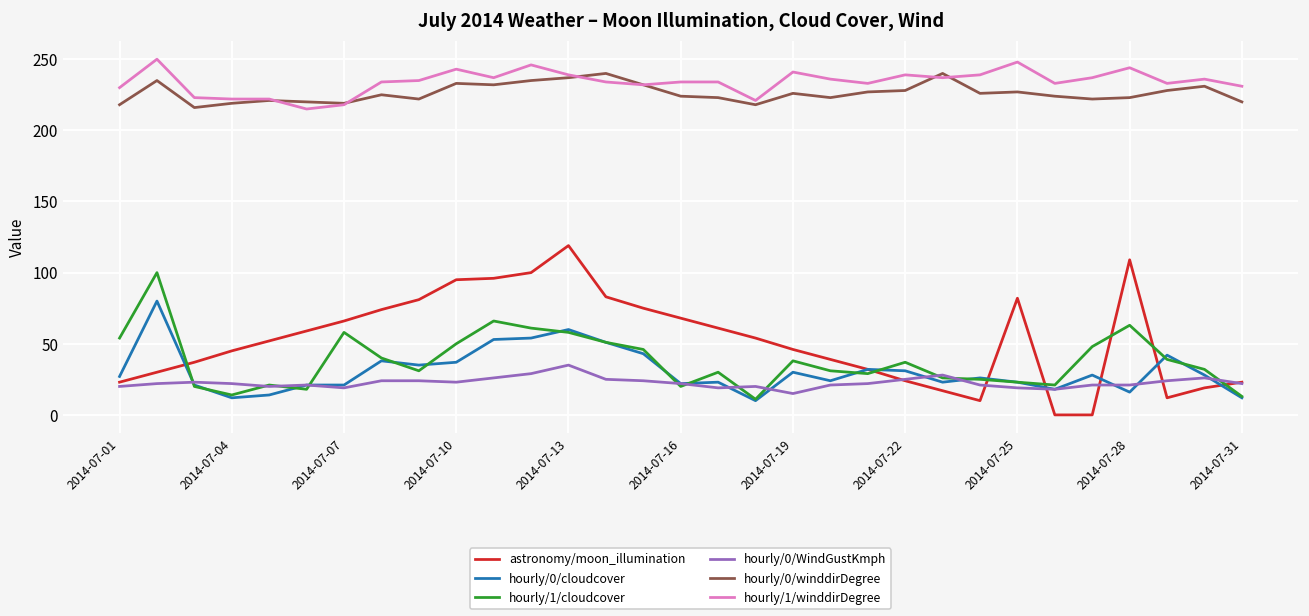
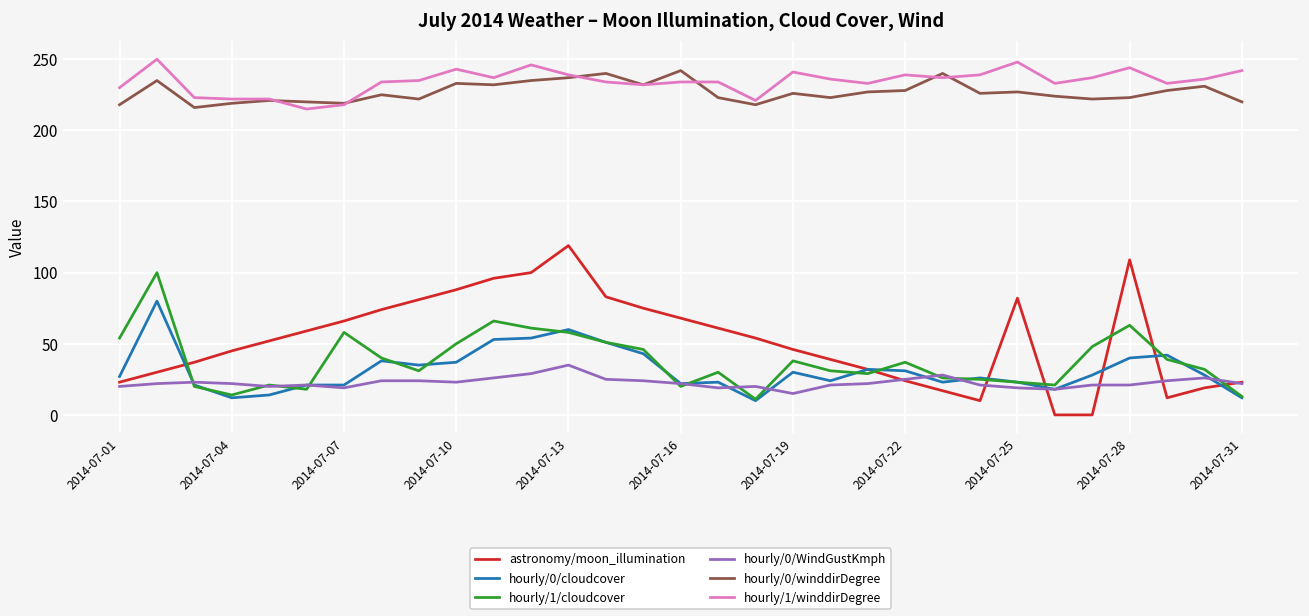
astronomy/moon_illumination, 2014-07-10: 95 -> 88
hourly/0/winddirDegree, 2014-07-16: 224 -> 242
hourly/0/cloudcover, 2014-07-28: 16 -> 40
hourly/1/winddirDegree, 2014-07-31: 231 -> 242
